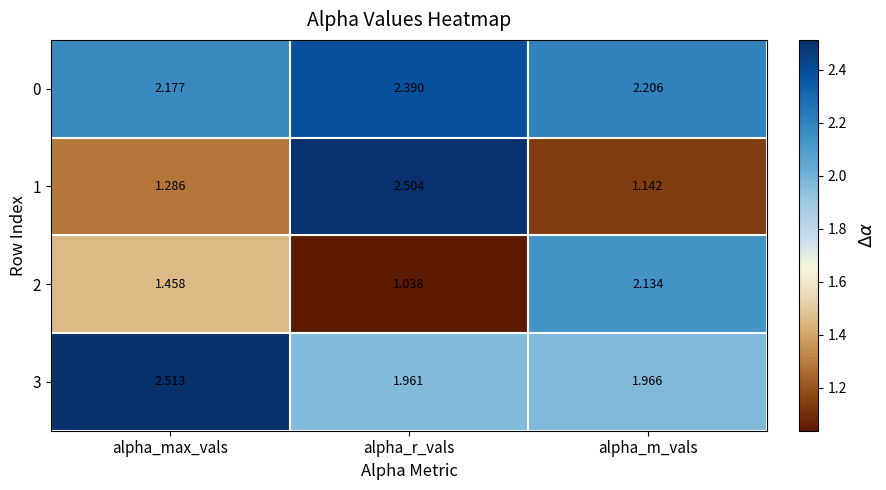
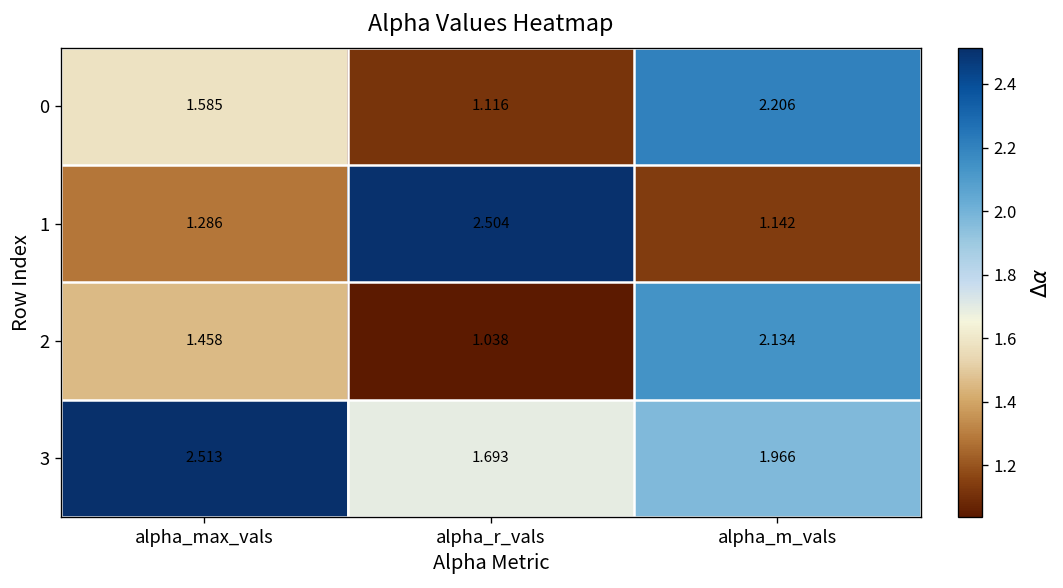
0, alpha_max_vals: 2.177 -> 1.585
0, alpha_r_vals: 2.390 -> 1.116
3, alpha_r_vals: 1.961 -> 1.693
